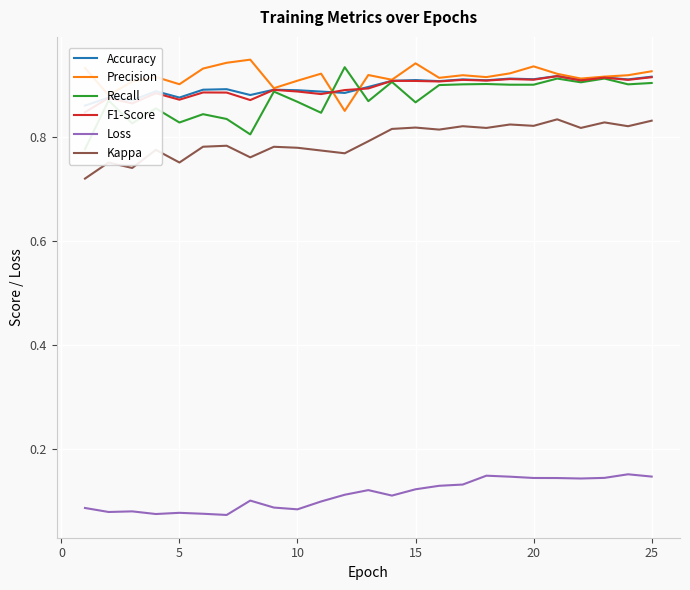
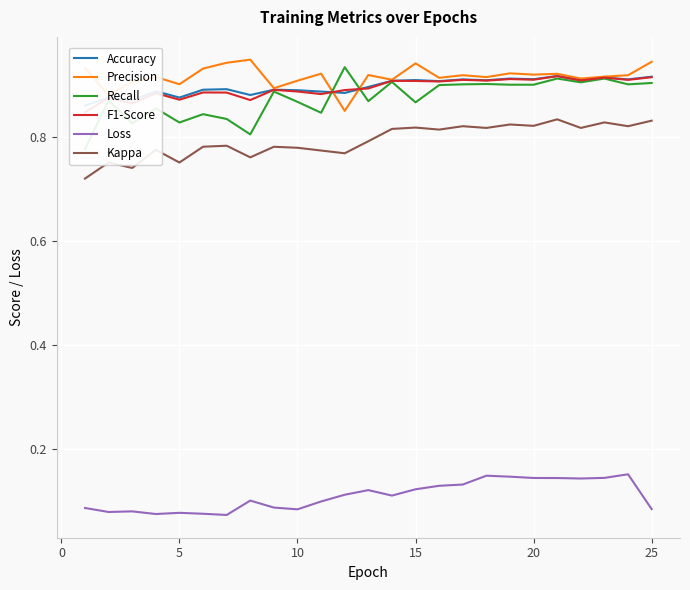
Precision, 20: 0.94 -> 0.92
Precision, 25: 0.93 -> 0.94
Loss, 25: 0.15 -> 0.09
